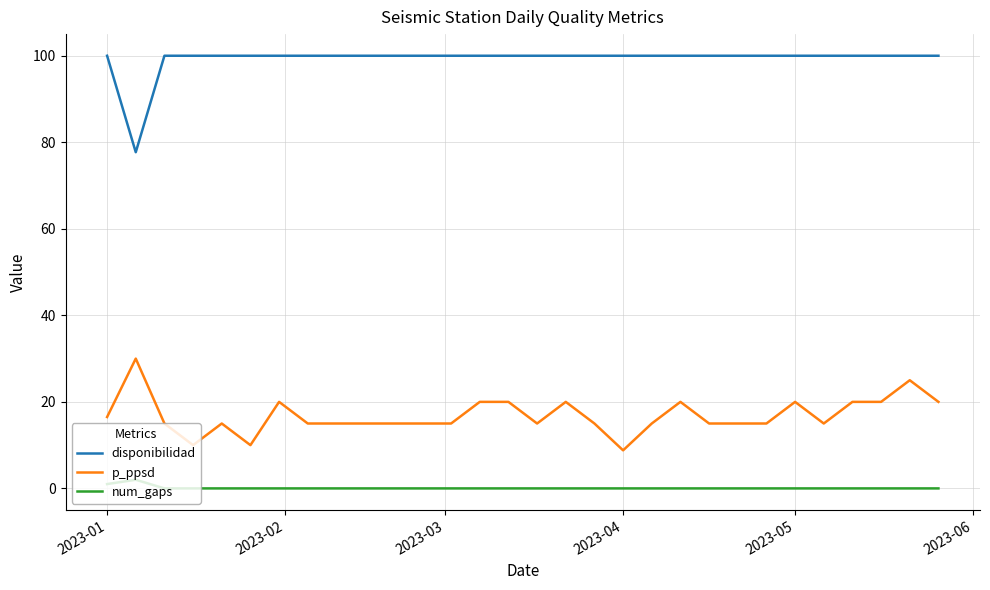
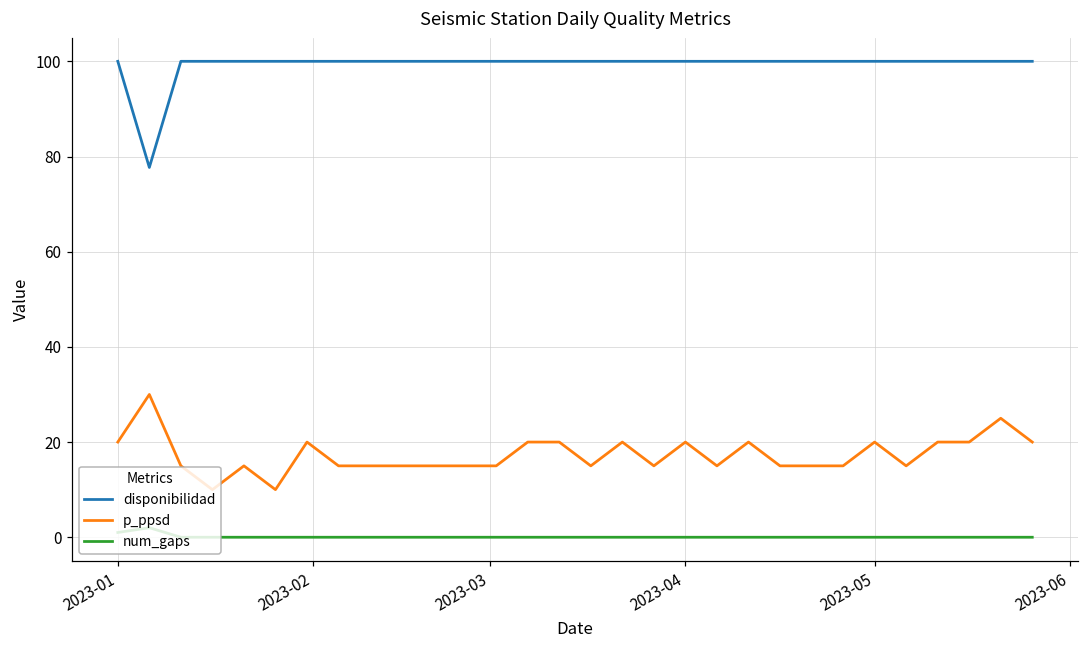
p_ppsd, 2023-01: 17 -> 20
p_ppsd, 2023-04: 9 -> 20
